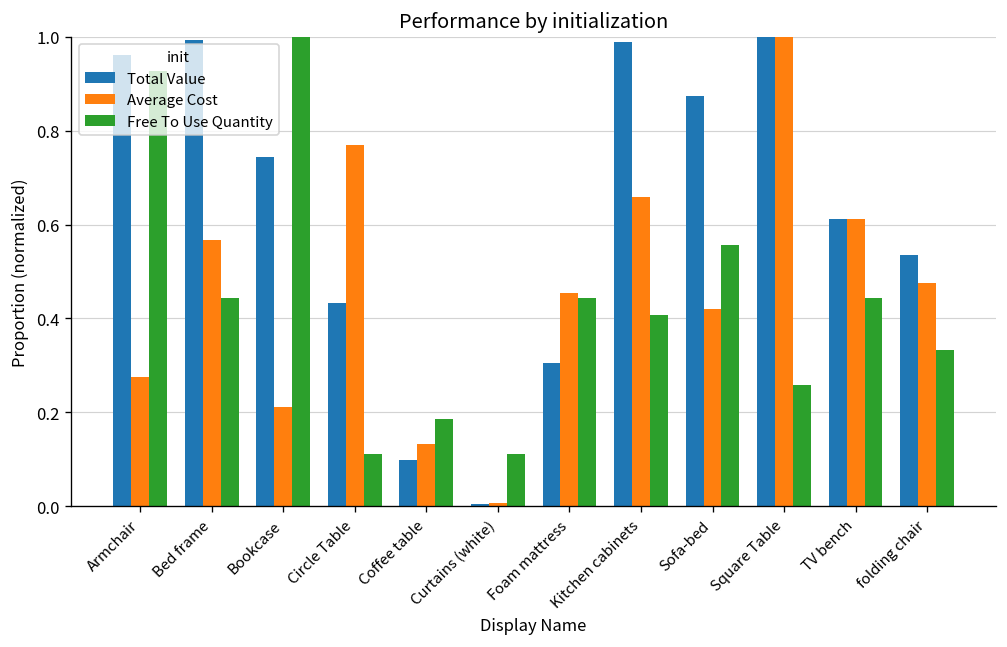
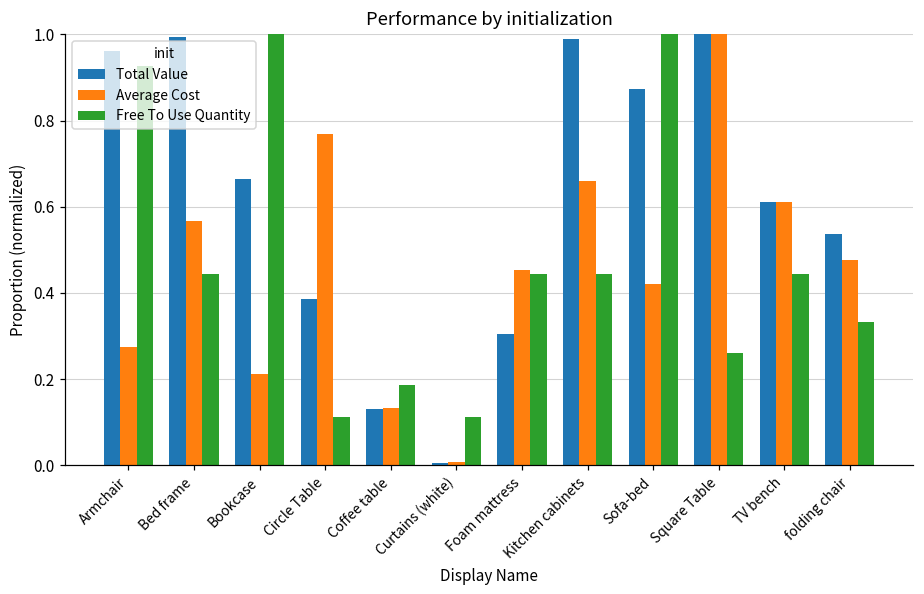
Total Value, Bookcase: 0.74 -> 0.66
Total Value, Circle Table: 0.43 -> 0.38
Total Value, Coffee table: 0.10 -> 0.13
Free To Use Quantity, Kitchen cabinets: 0.41 -> 0.44
Free To Use Quantity, Sofa-bed: 0.56 -> 1.00
